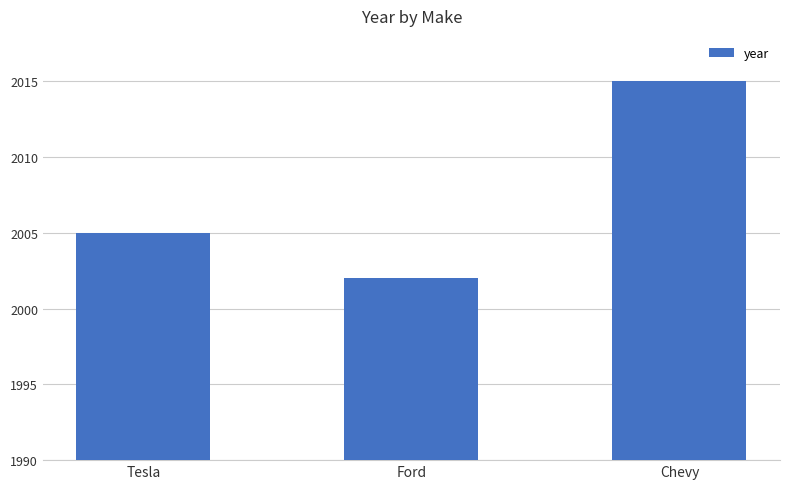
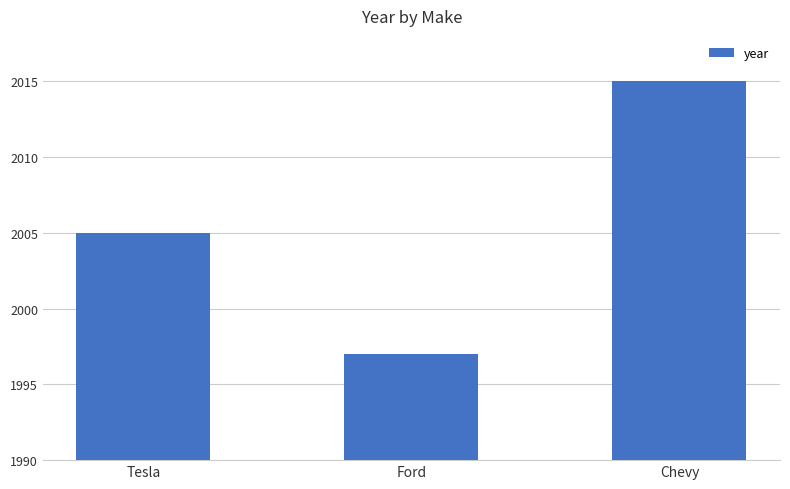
Ford: 2002 -> 1997
